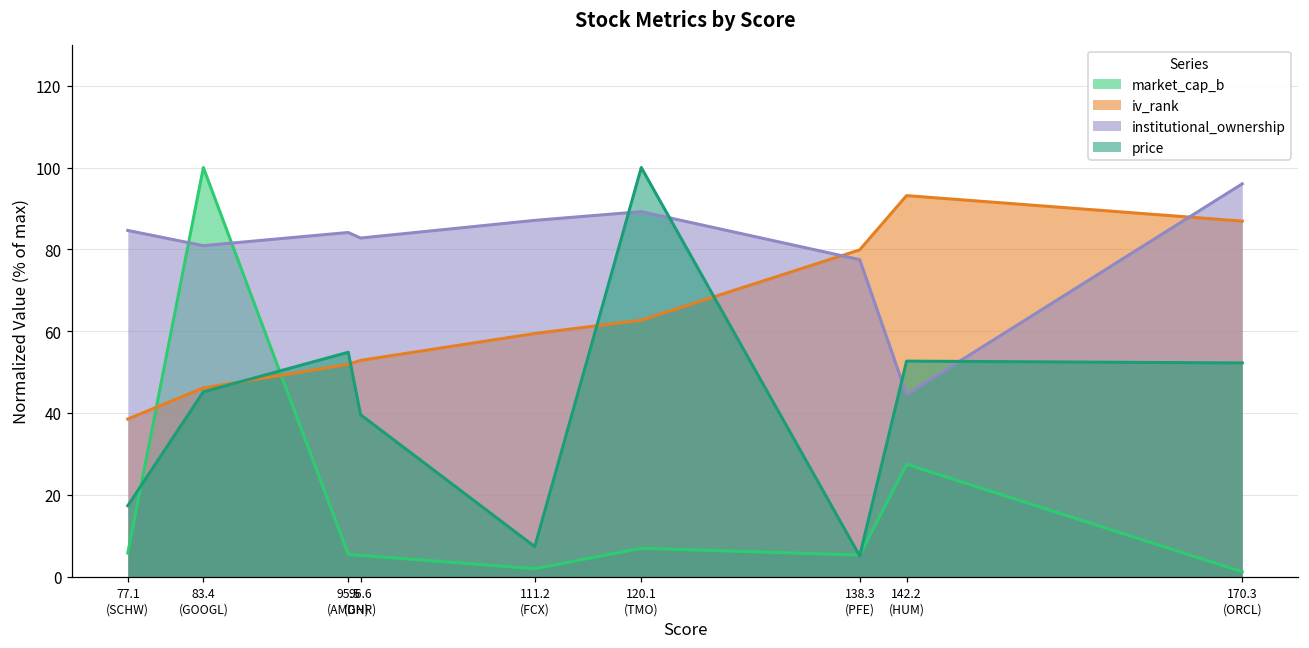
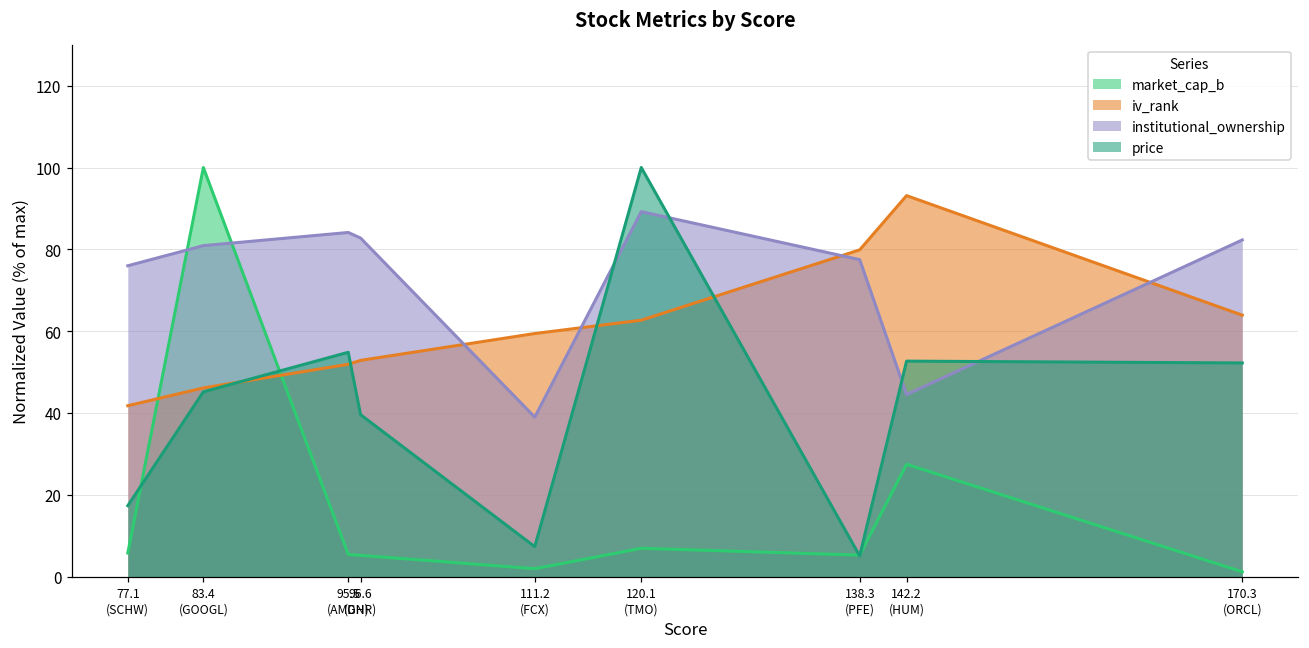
iv_rank, 77.1 (SCHW): 39 -> 42
institutional_ownership, 77.1 (SCHW): 85 -> 76
institutional_ownership, 111.2 (FCX): 87 -> 39
iv_rank, 170.3 (ORCL): 87 -> 64
institutional_ownership, 170.3 (ORCL): 96 -> 82
